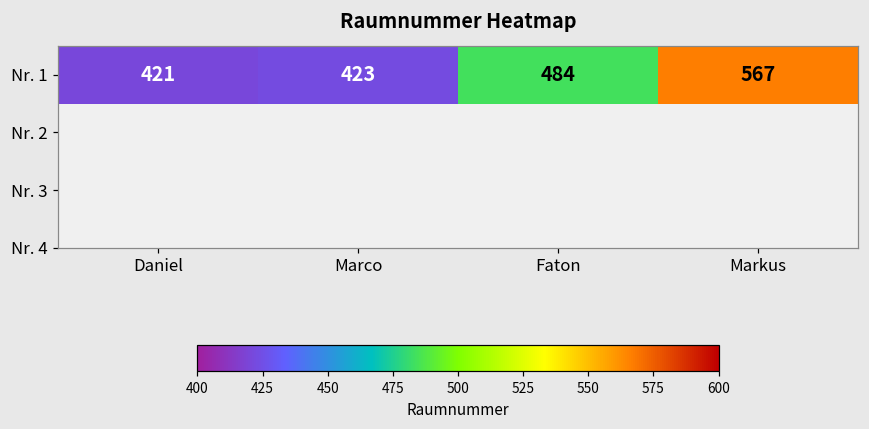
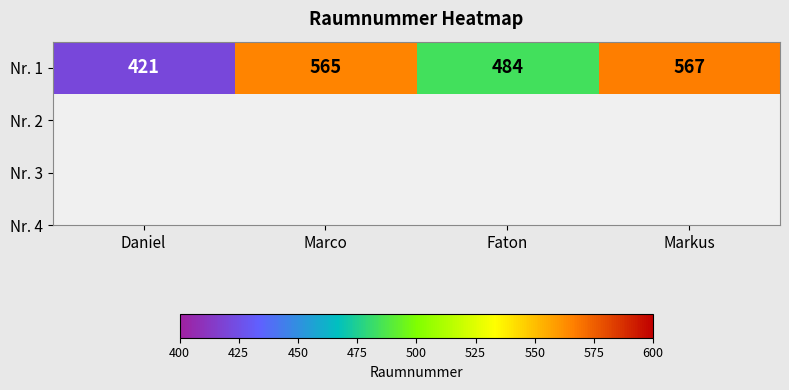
Nr. 1, Marco: 423 -> 565
